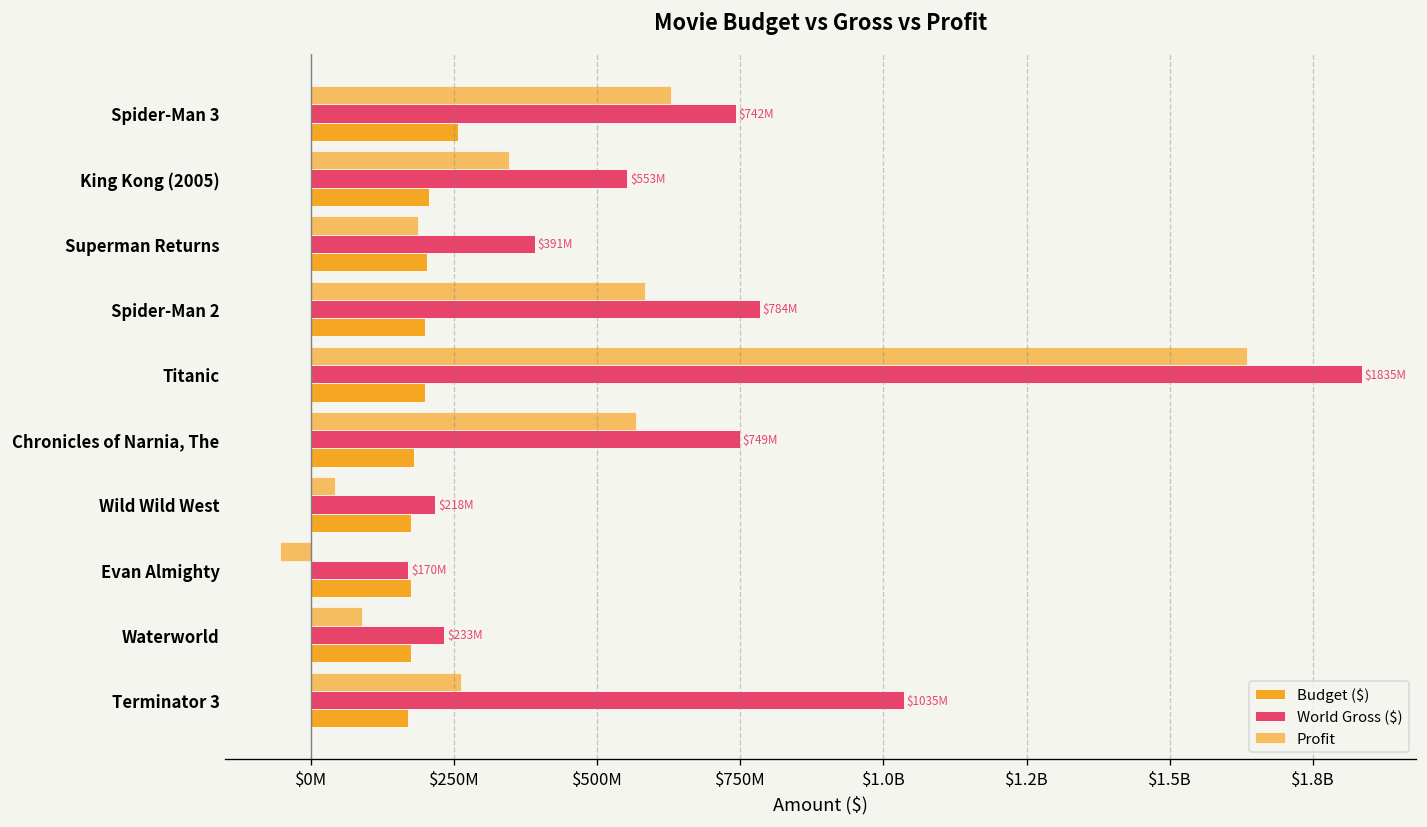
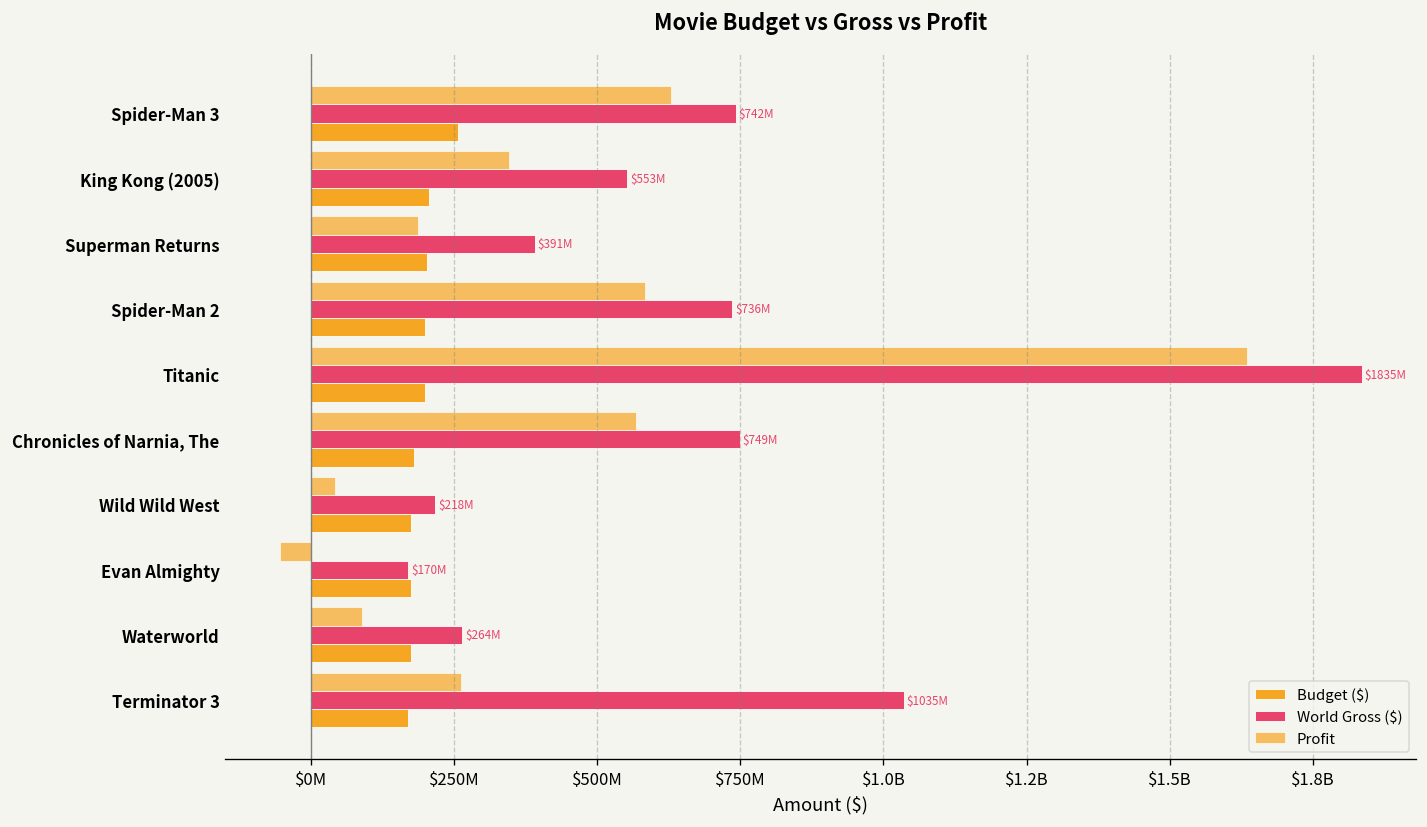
World Gross ($), Spider-Man 2: $784M -> $736M
World Gross ($), Waterworld: $233M -> $264M
